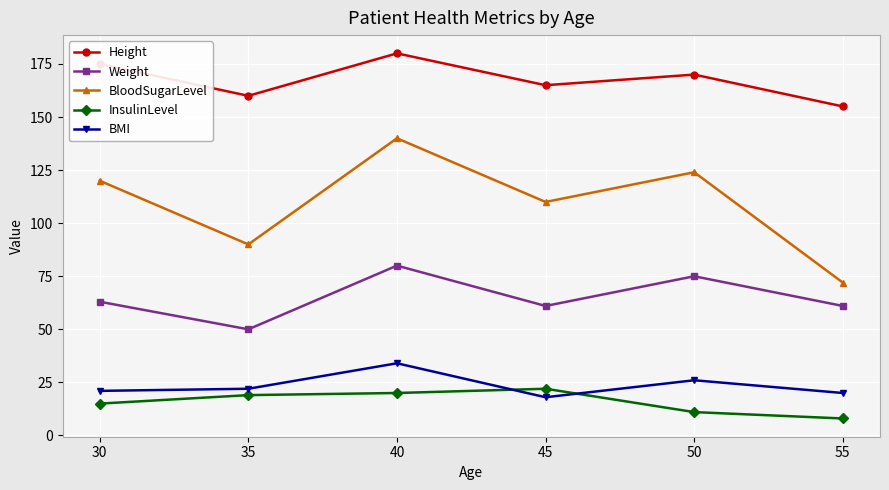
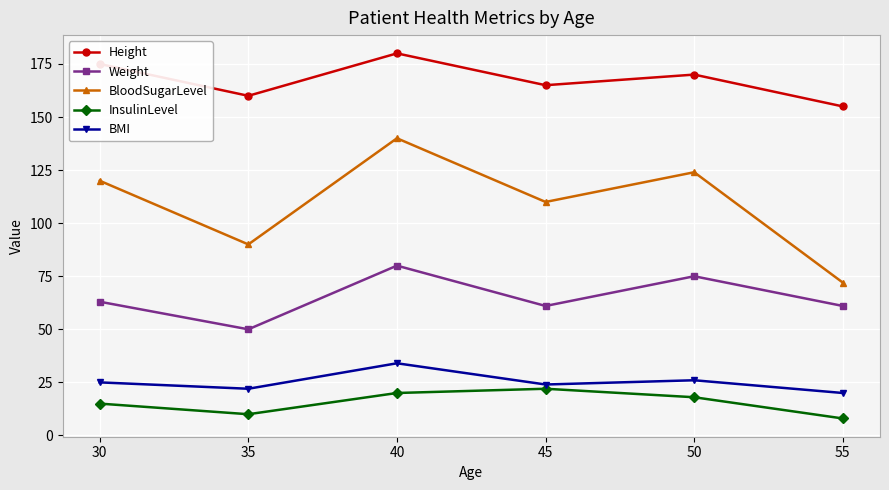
BMI, 30: 21 -> 25
InsulinLevel, 35: 19 -> 10
BMI, 45: 18 -> 24
InsulinLevel, 50: 11 -> 18
